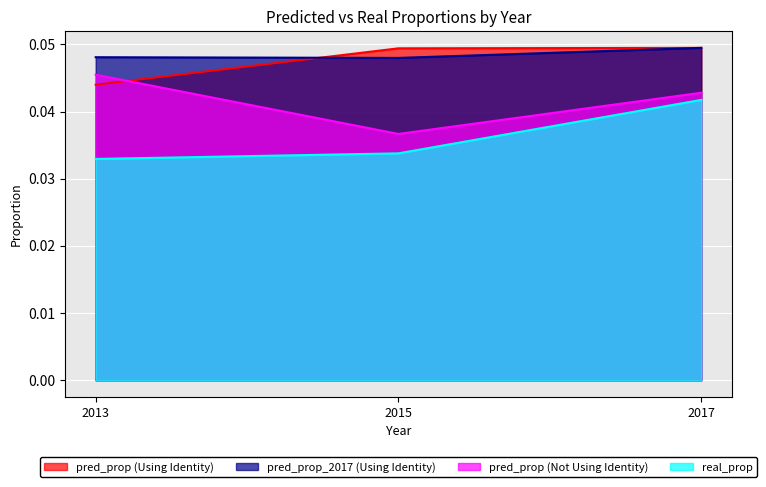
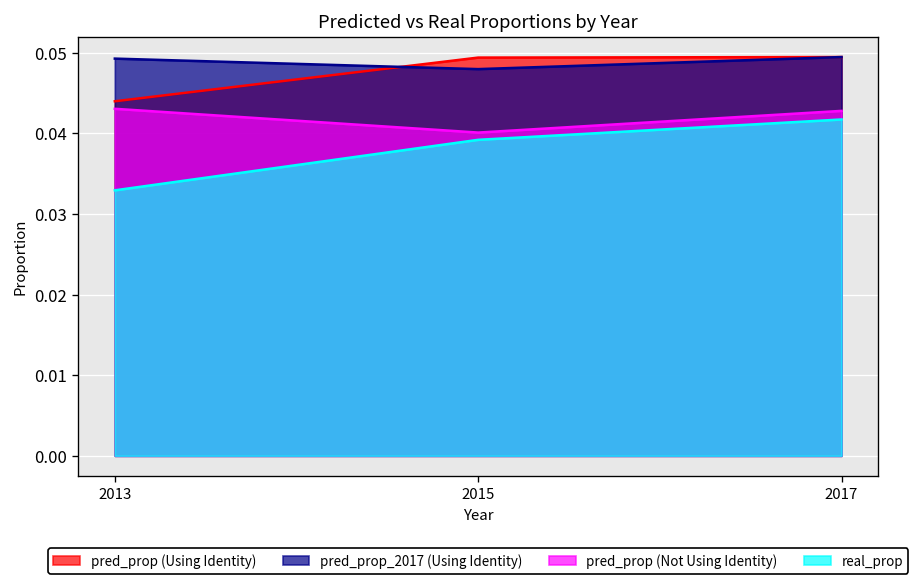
pred_prop_2017 (Using Identity), 2013: 0.048 -> 0.049
pred_prop (Not Using Identity), 2013: 0.045 -> 0.043
pred_prop (Not Using Identity), 2015: 0.037 -> 0.040
real_prop, 2015: 0.034 -> 0.039
